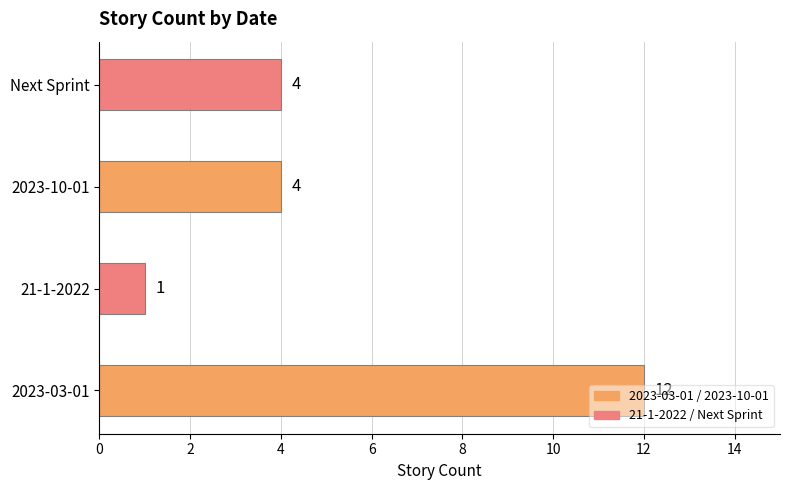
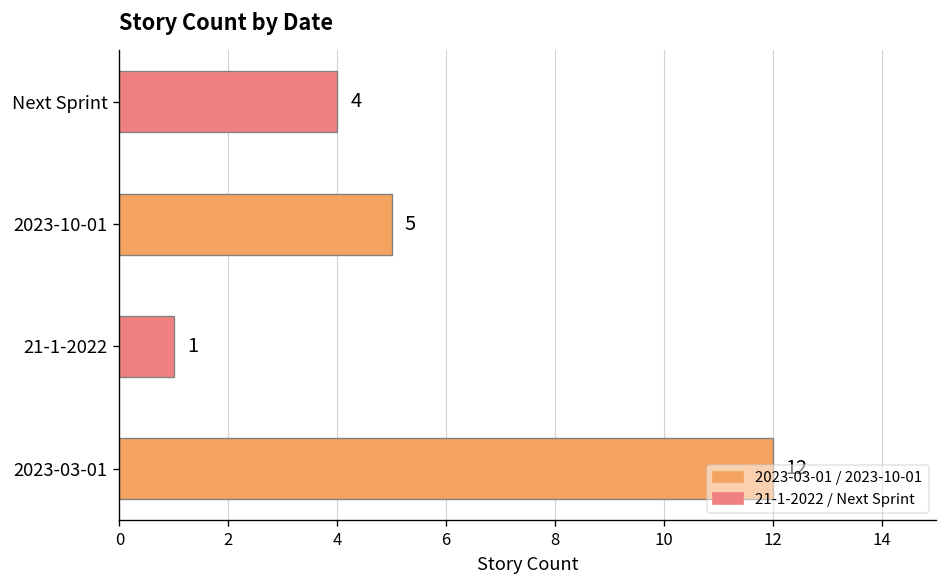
2023-10-01: 4 -> 5
